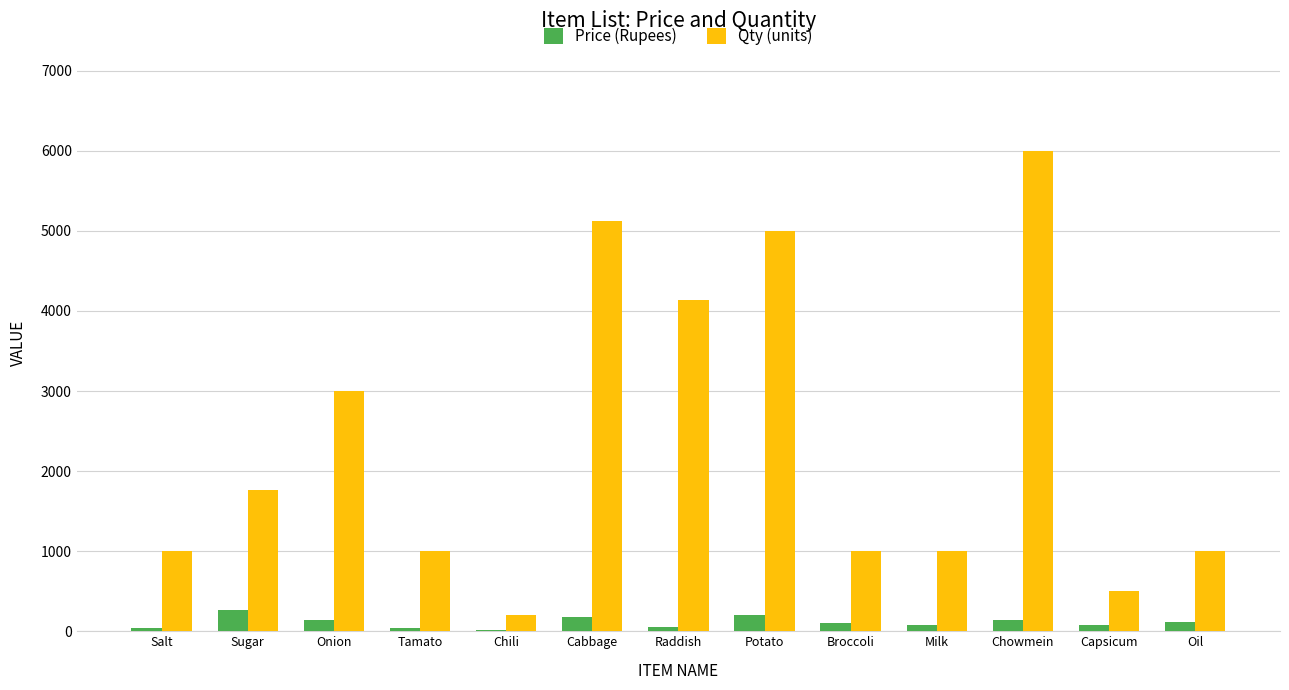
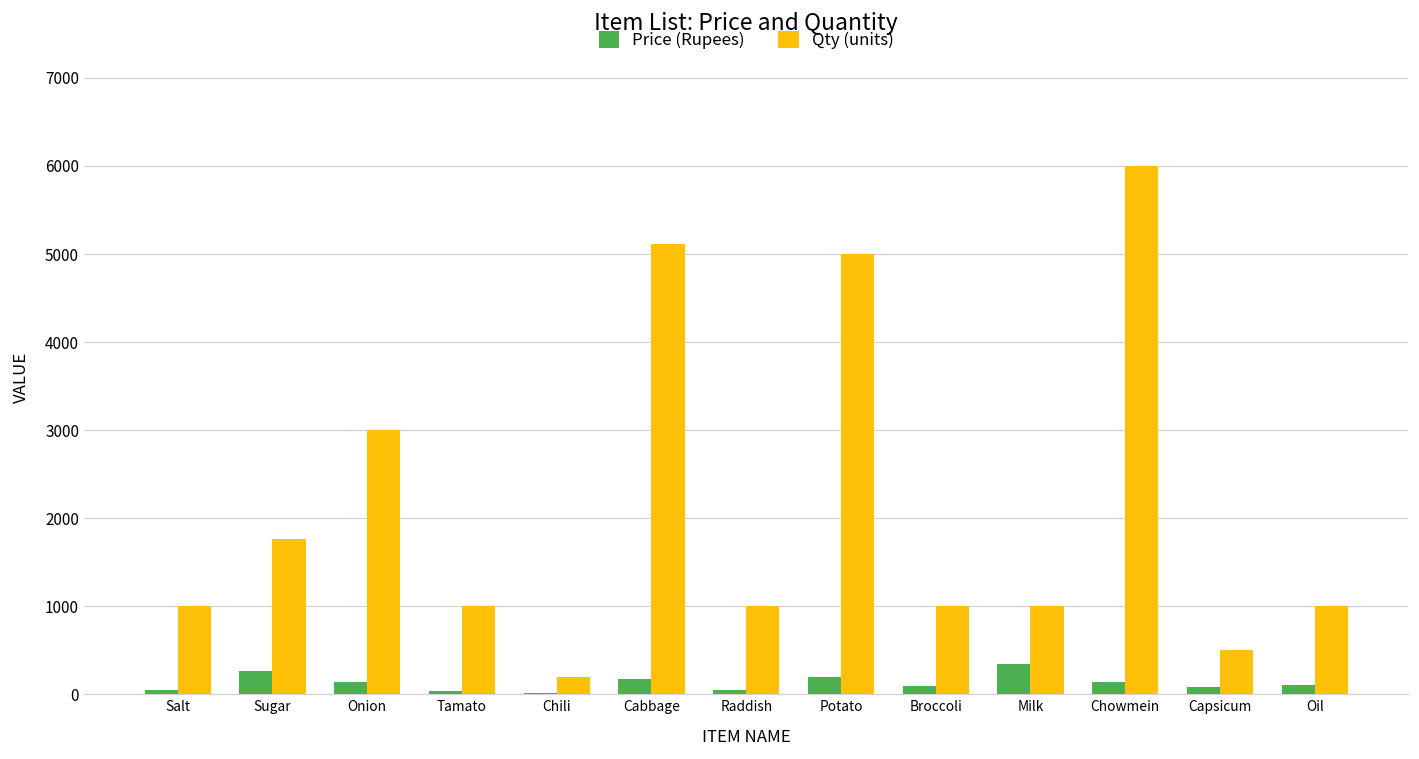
Qty (units), Raddish: 4100 -> 1000
Price (Rupees), Milk: 100 -> 300
